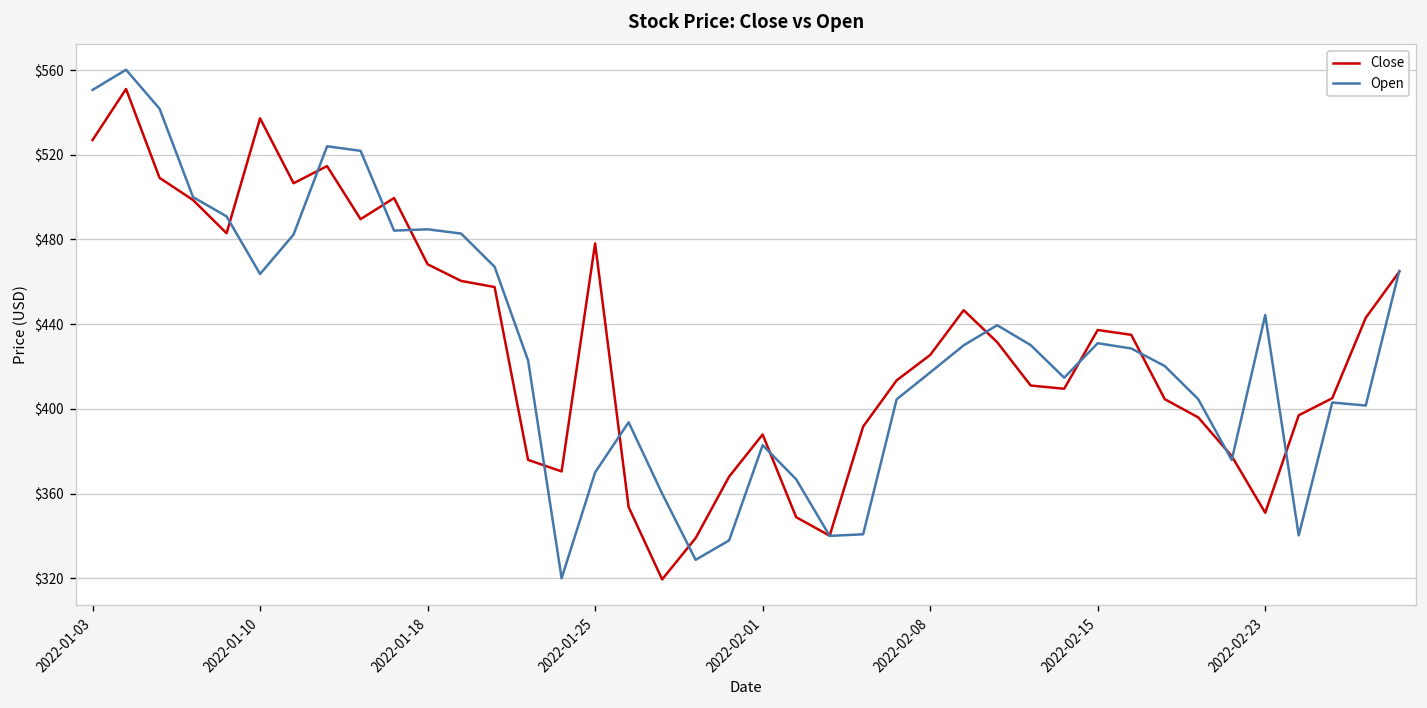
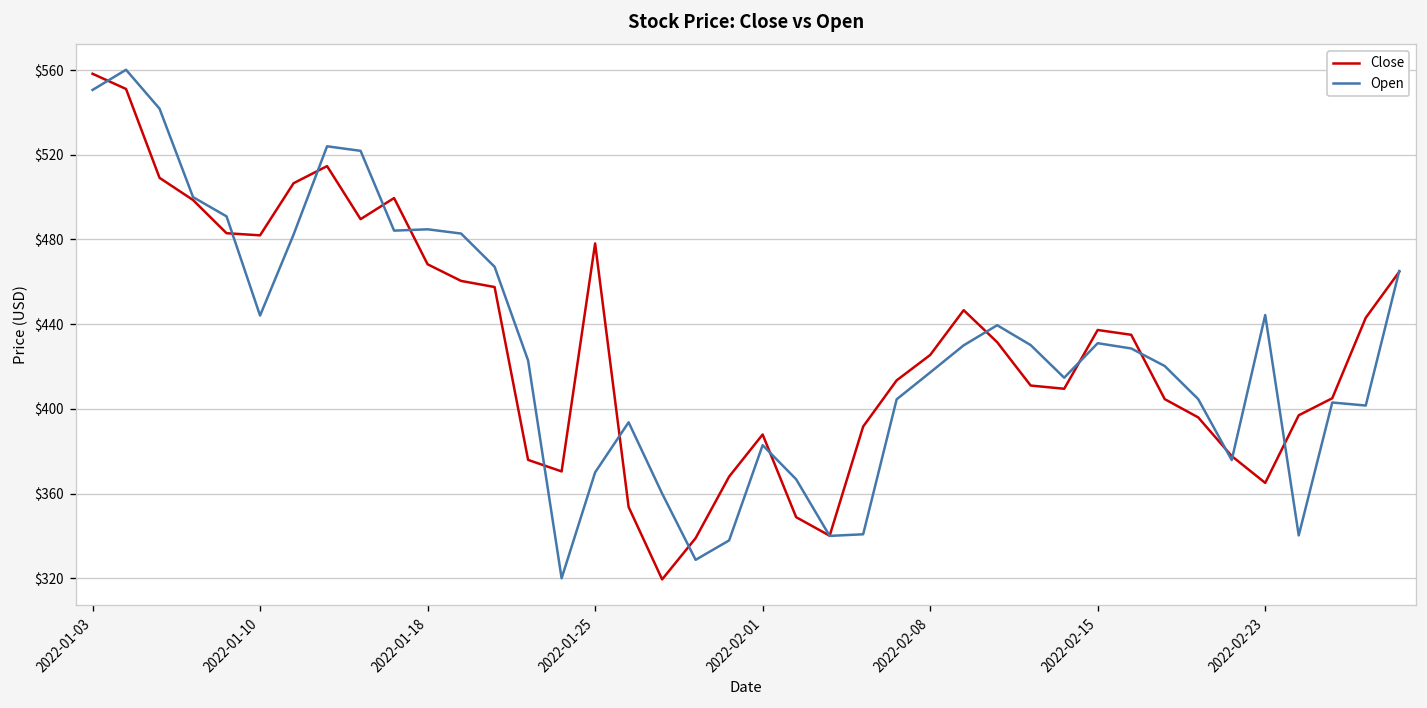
Close, 2022-01-03: $527 -> $558
Close, 2022-01-10: $537 -> $482
Open, 2022-01-10: $464 -> $444
Close, 2022-02-23: $351 -> $365
